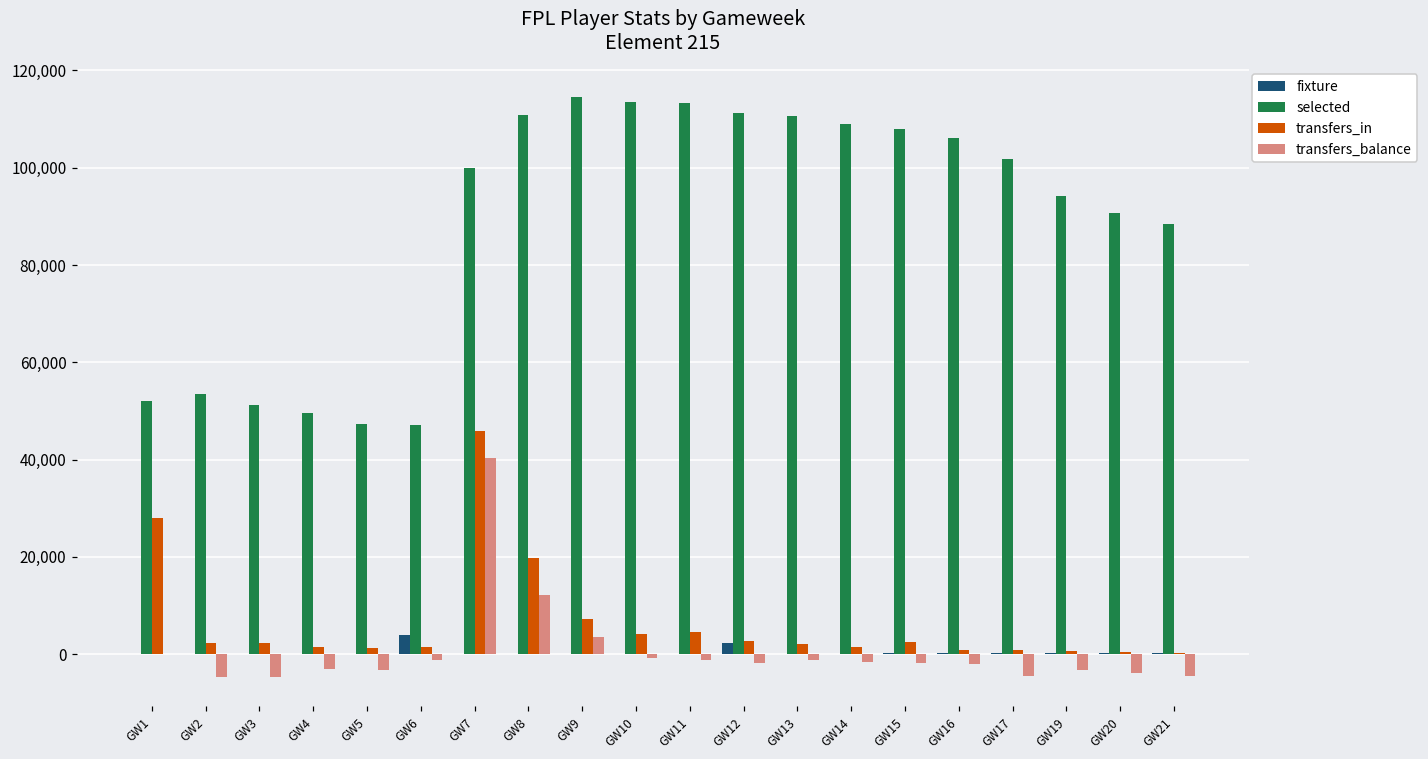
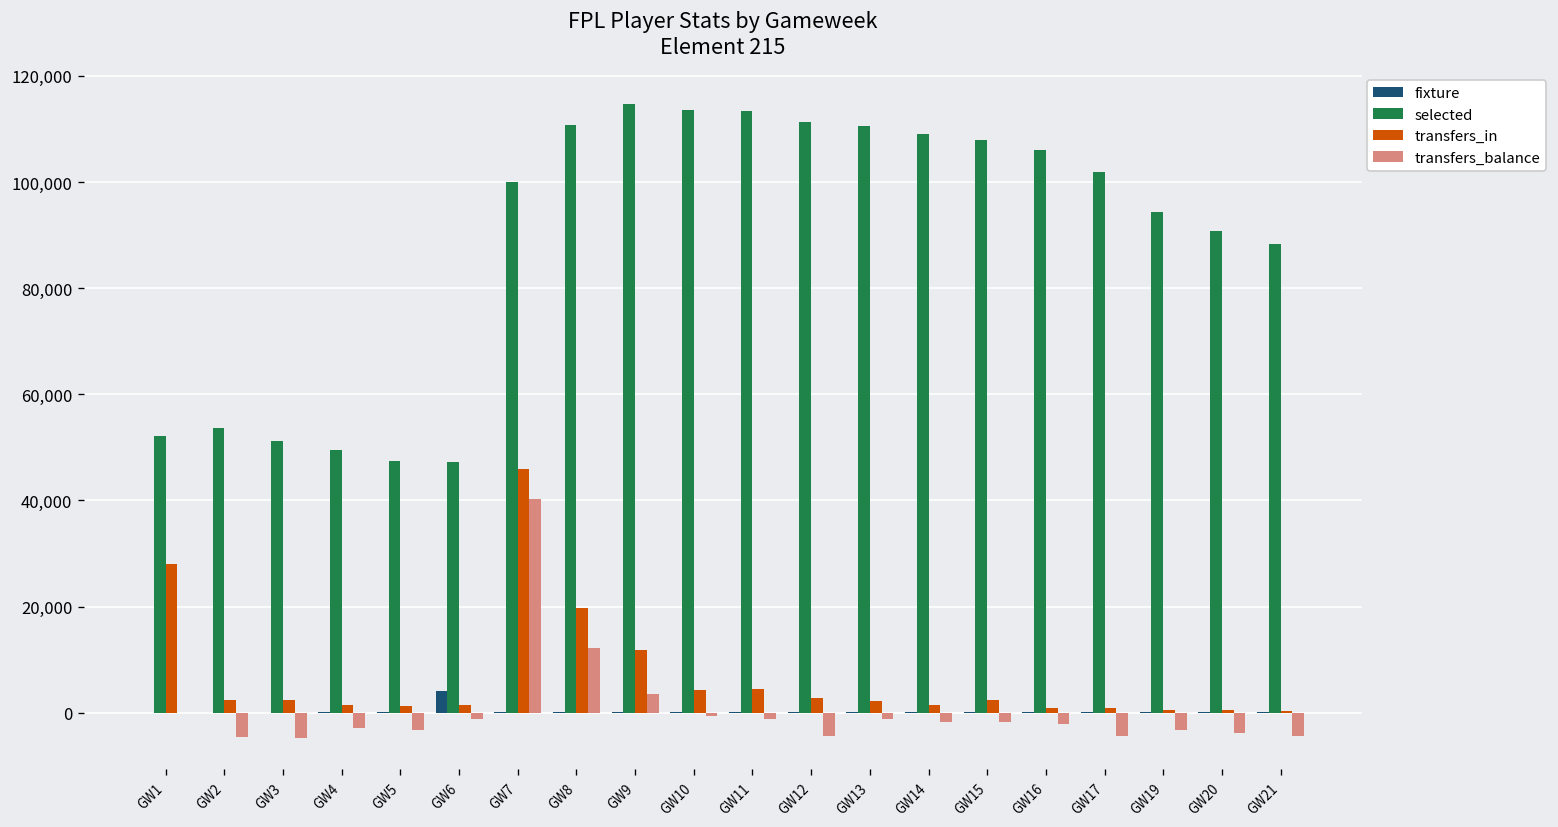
transfers_in, GW9: 7,000 -> 12,000
fixture, GW12: 2,000 -> 0
transfers_balance, GW12: -2,000 -> -4,000
